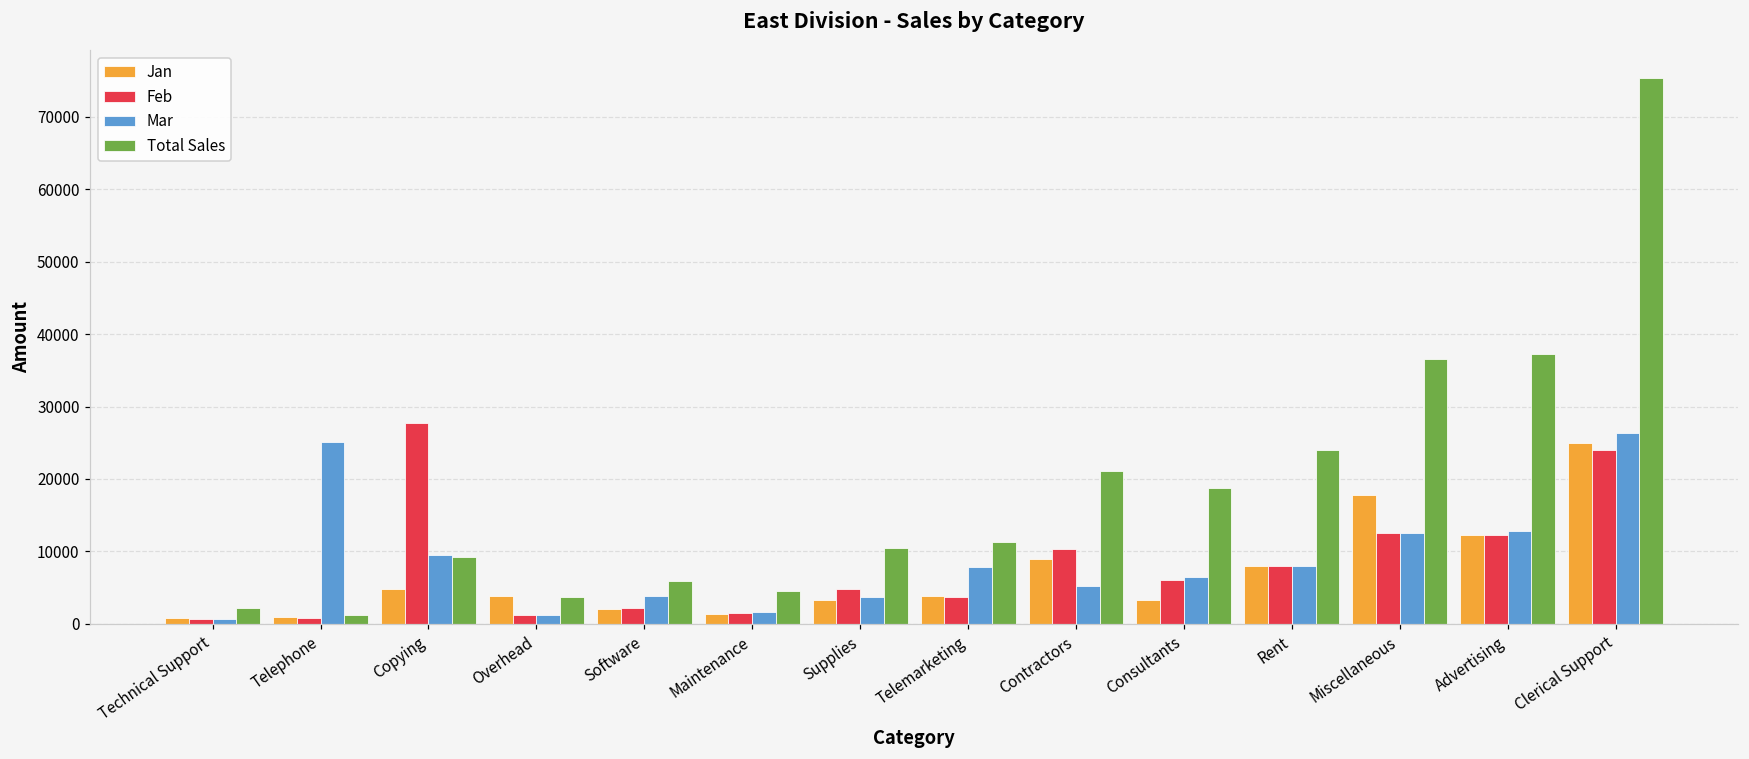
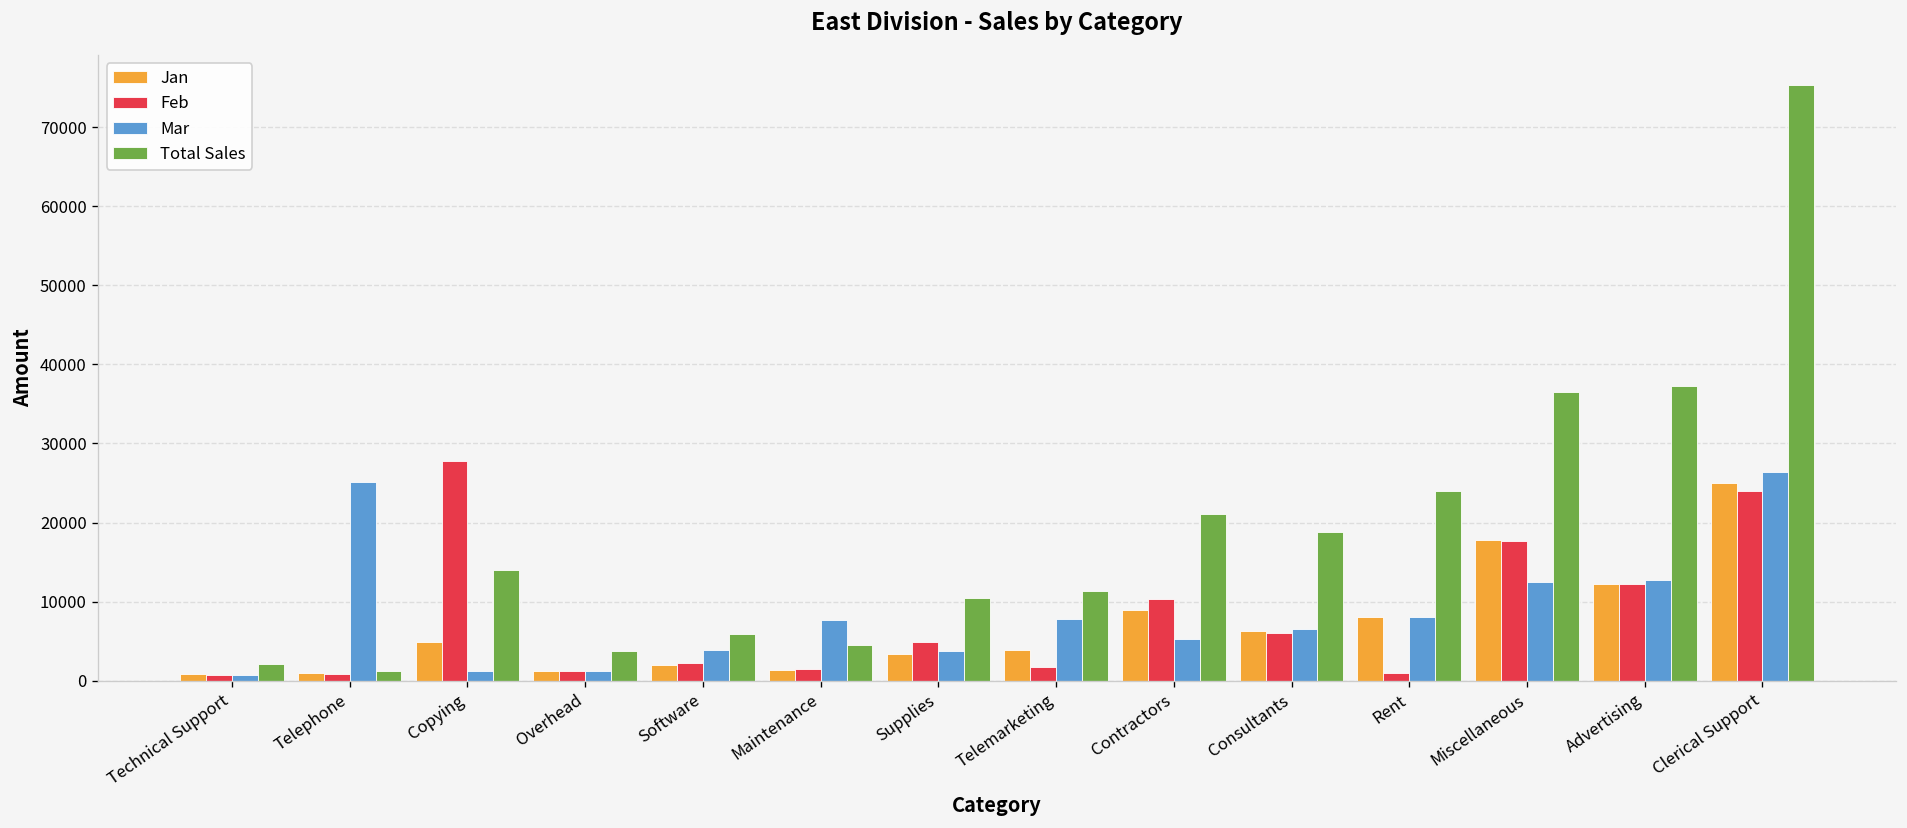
Mar, Copying: 9000 -> 1000
Total Sales, Copying: 9000 -> 14000
Jan, Overhead: 4000 -> 1000
Mar, Maintenance: 2000 -> 8000
Feb, Telemarketing: 4000 -> 2000
Jan, Consultants: 3000 -> 6000
Feb, Rent: 8000 -> 1000
Feb, Miscellaneous: 13000 -> 18000
